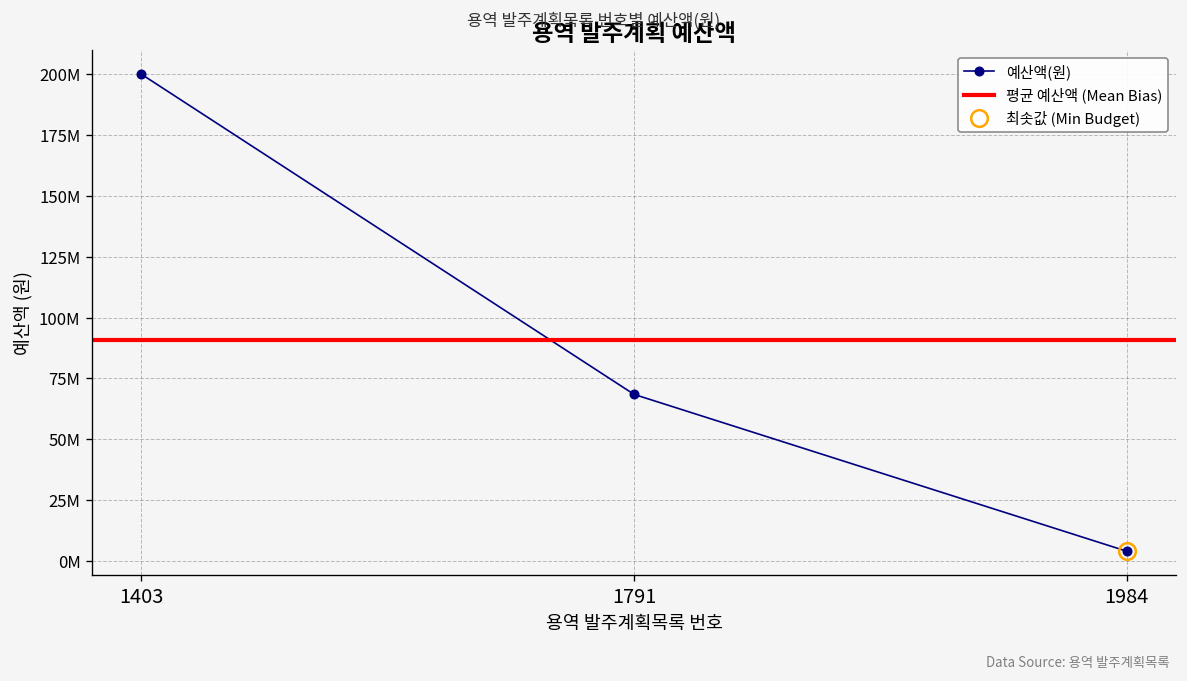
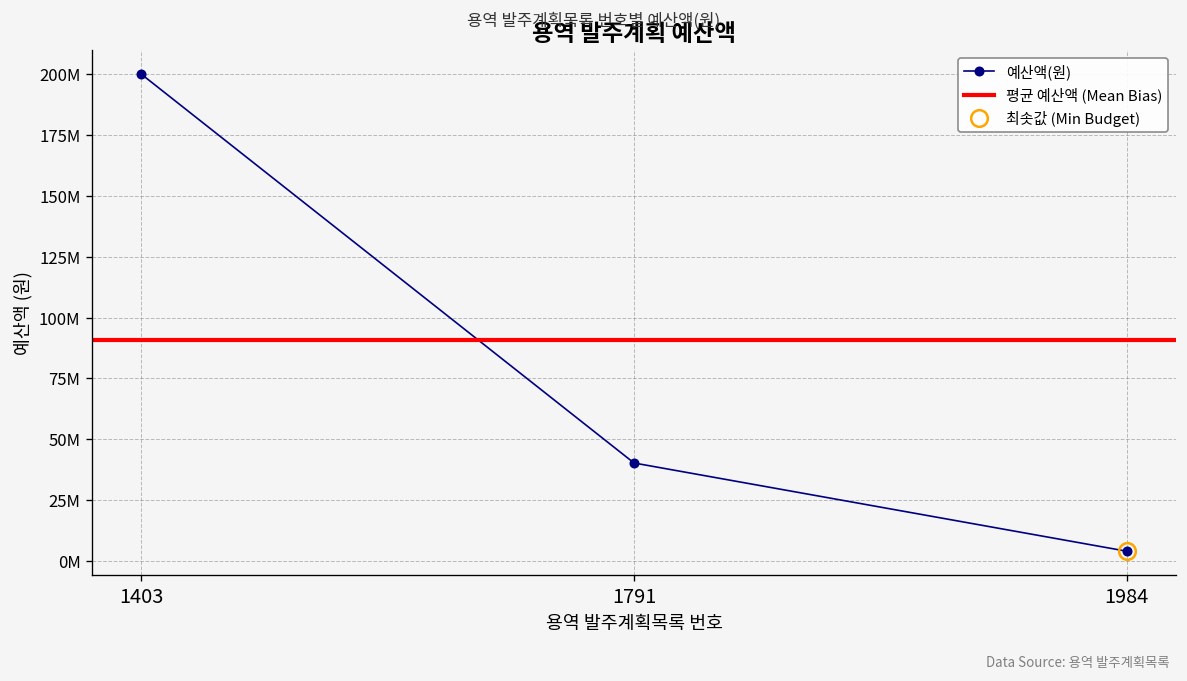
예산액(원), 1791: 68000000 -> 40000000
